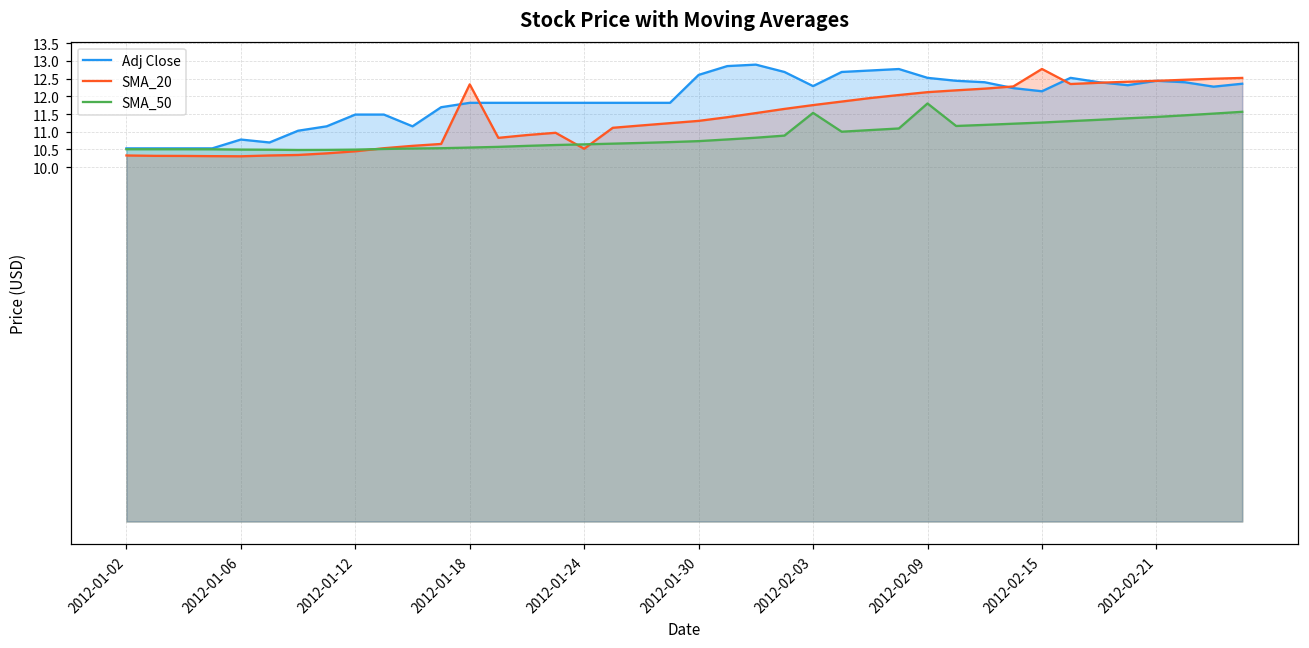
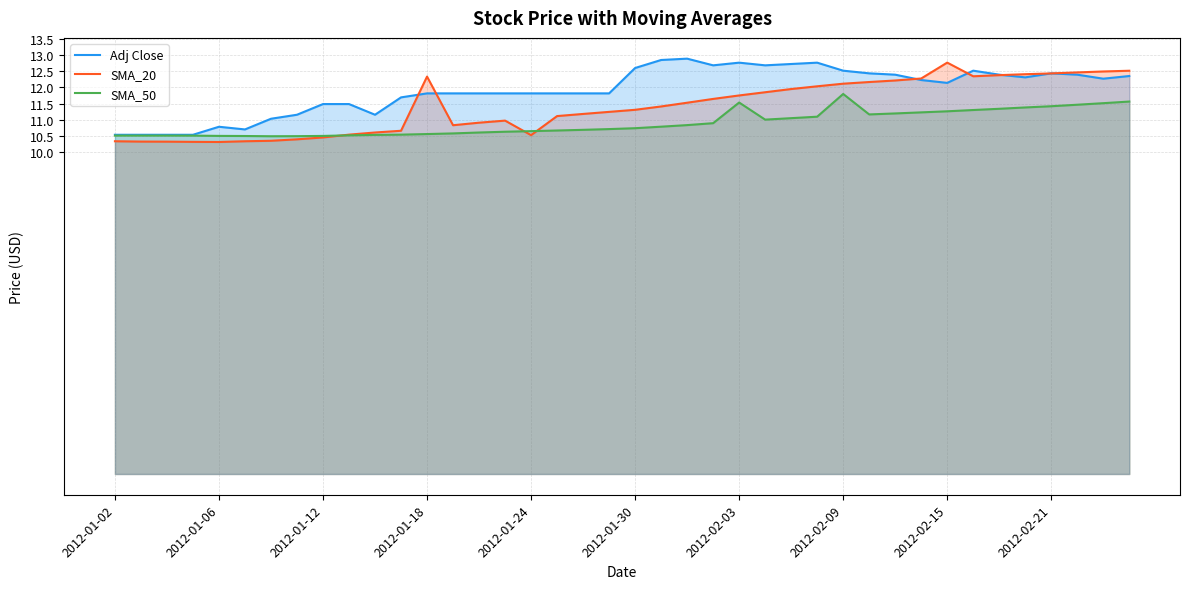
Adj Close, 2012-02-03: 12.3 -> 12.8
